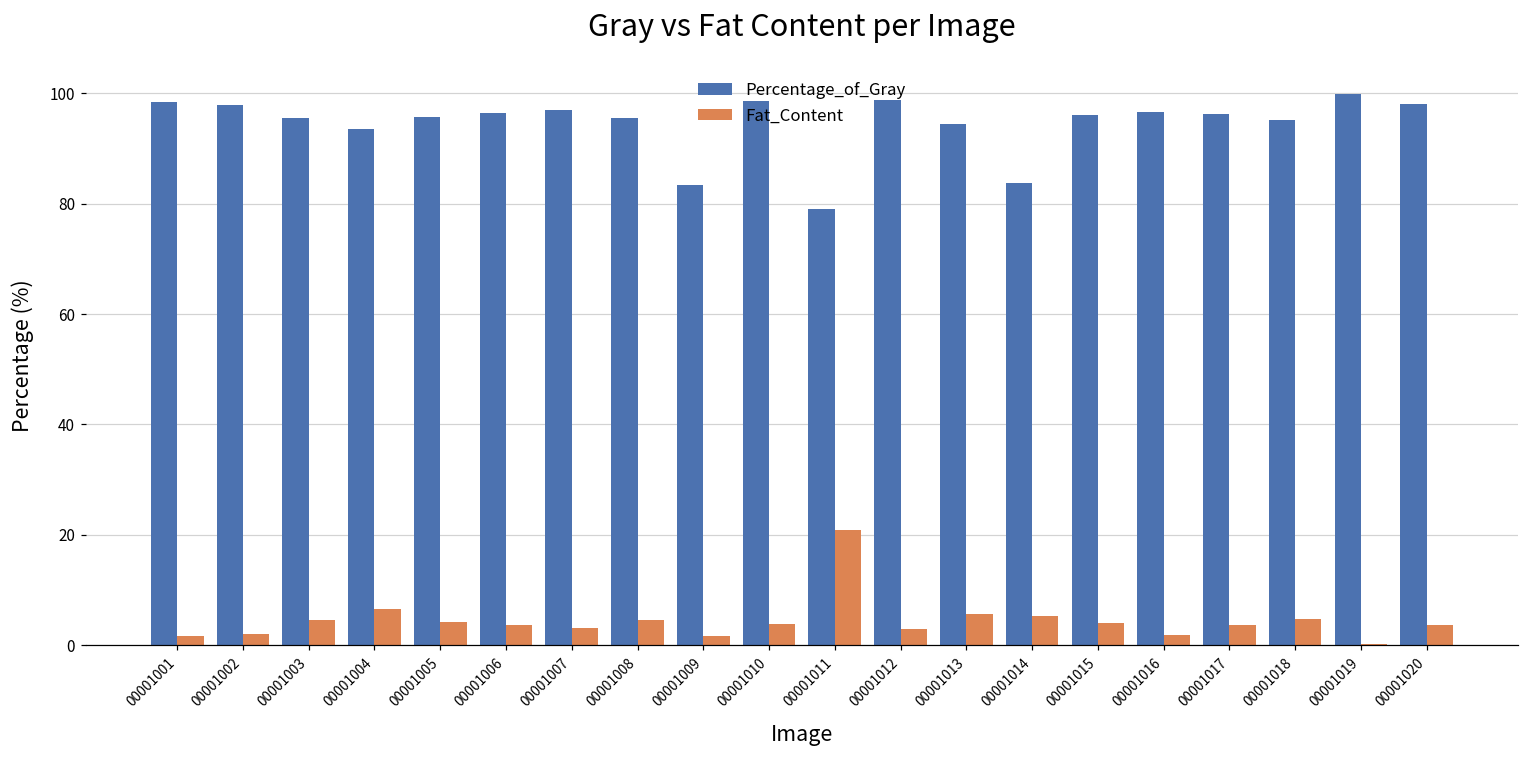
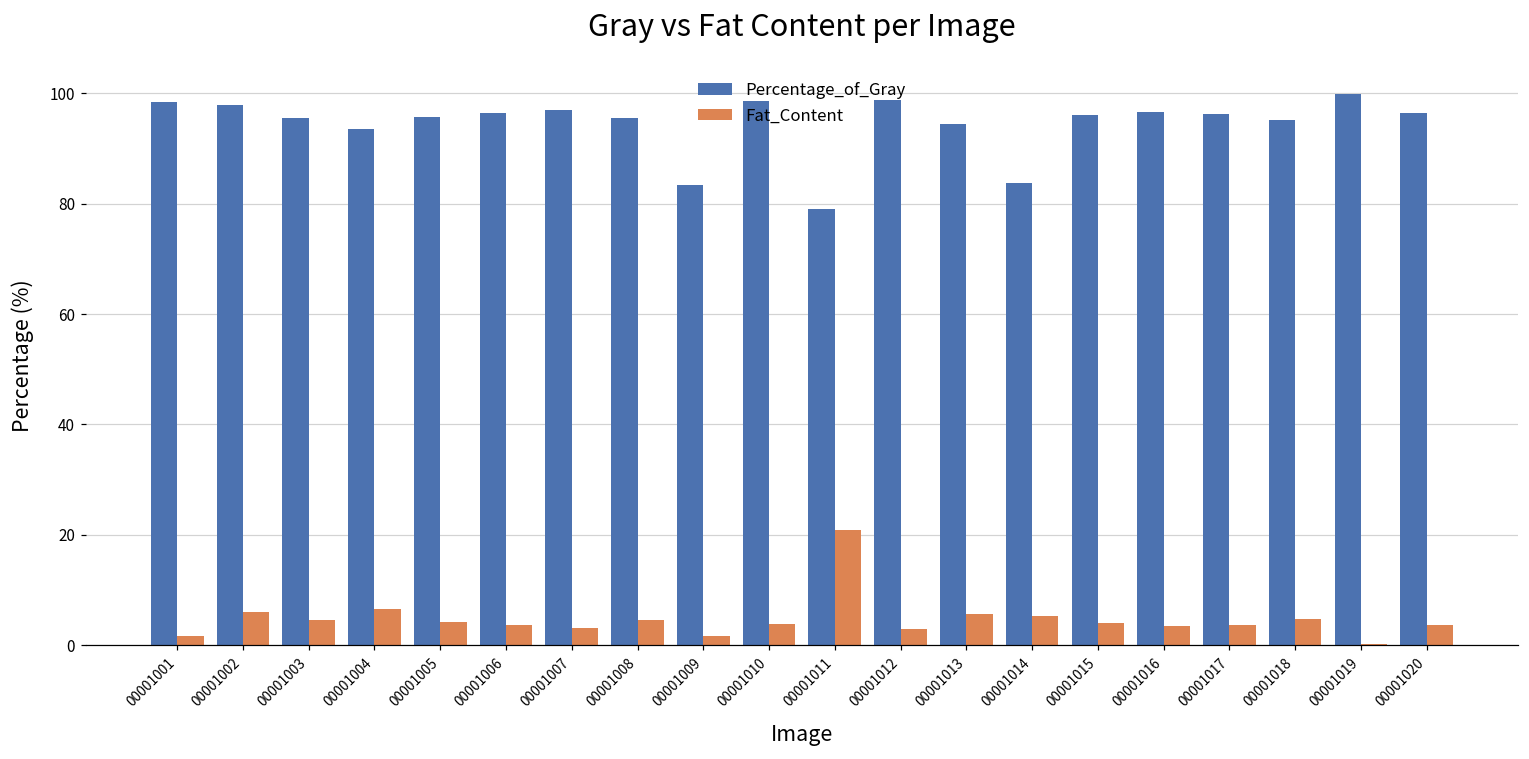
Fat_Content, 00001002: 2 -> 6
Fat_Content, 00001016: 2 -> 3
Percentage_of_Gray, 00001020: 98 -> 96
